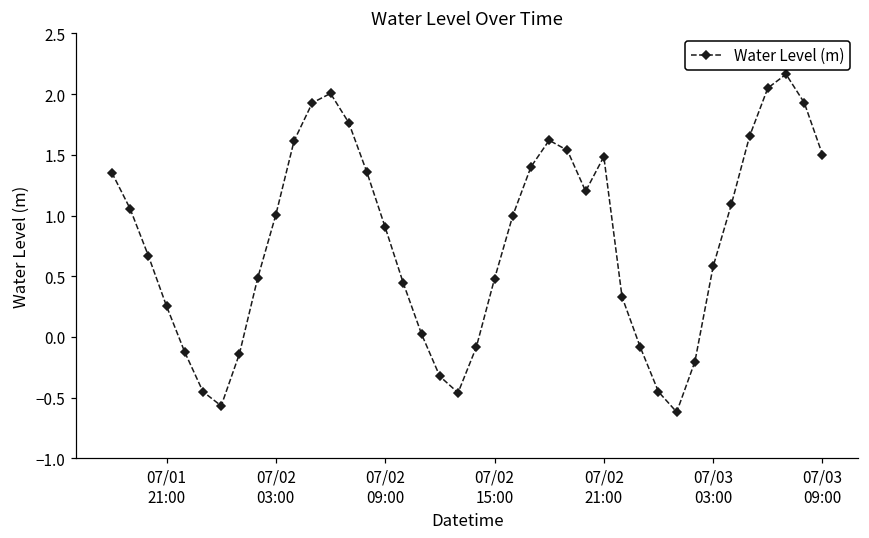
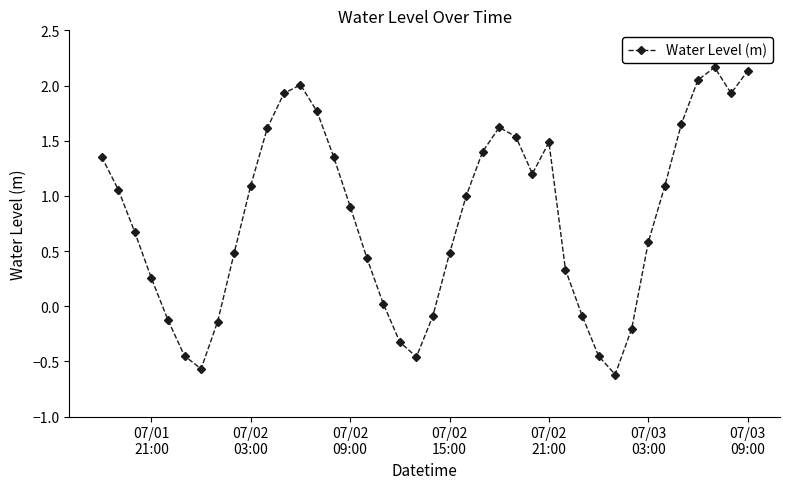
07/02 03:00: 1.01 -> 1.09
07/03 09:00: 1.50 -> 2.13
